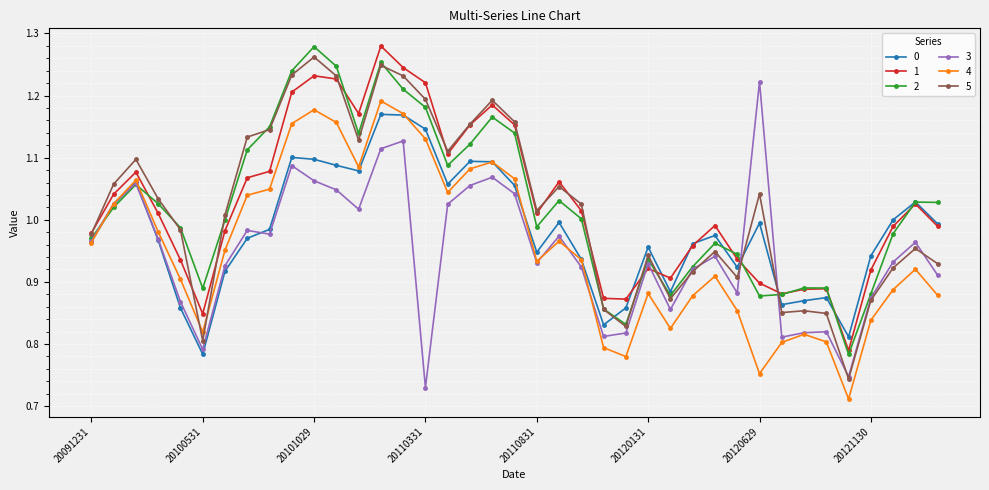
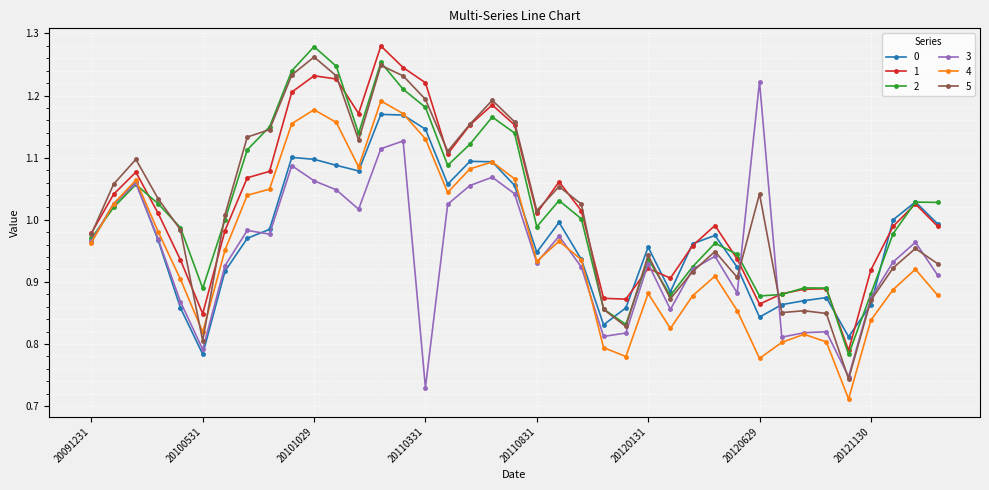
0, 20120629: 0.99 -> 0.84
1, 20120629: 0.90 -> 0.86
4, 20120629: 0.75 -> 0.78
0, 20121130: 0.94 -> 0.86
